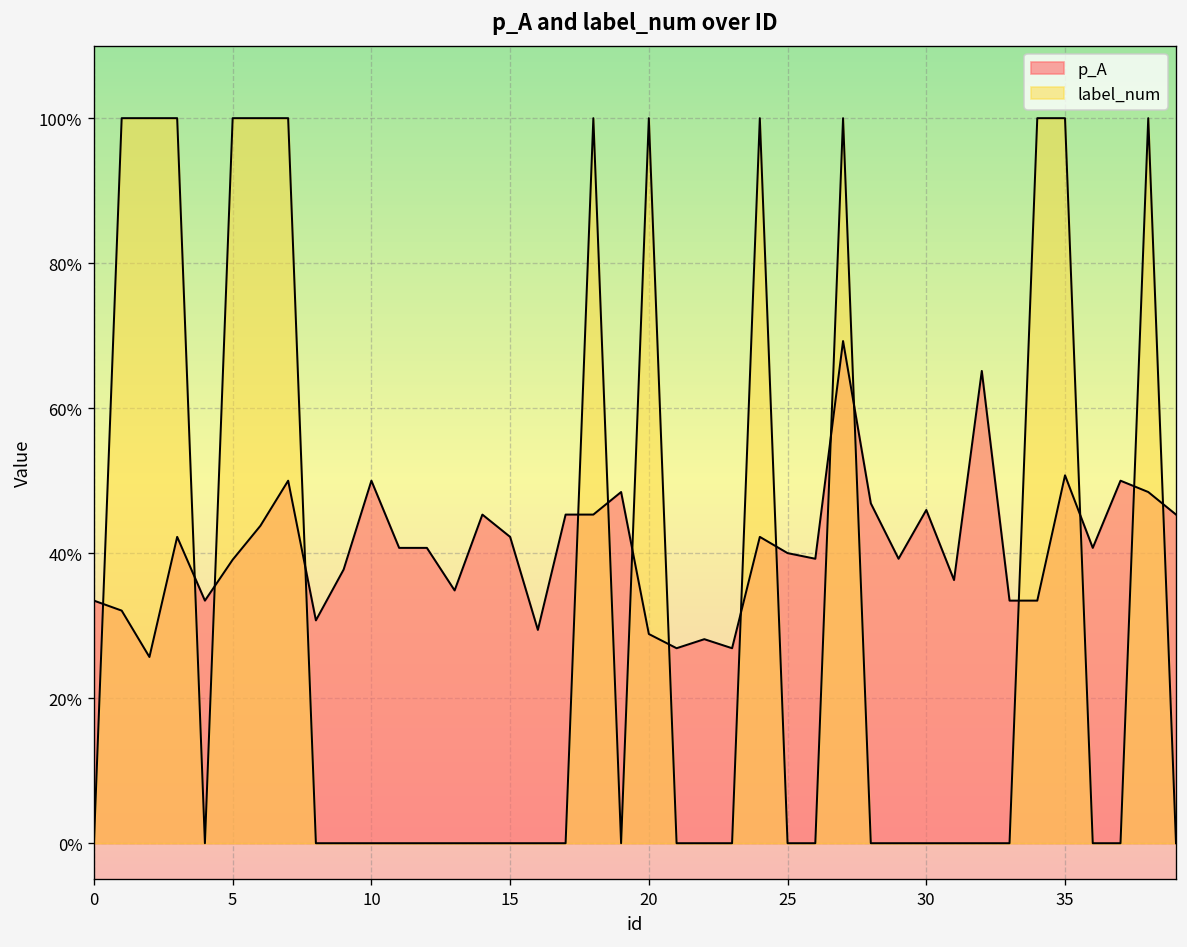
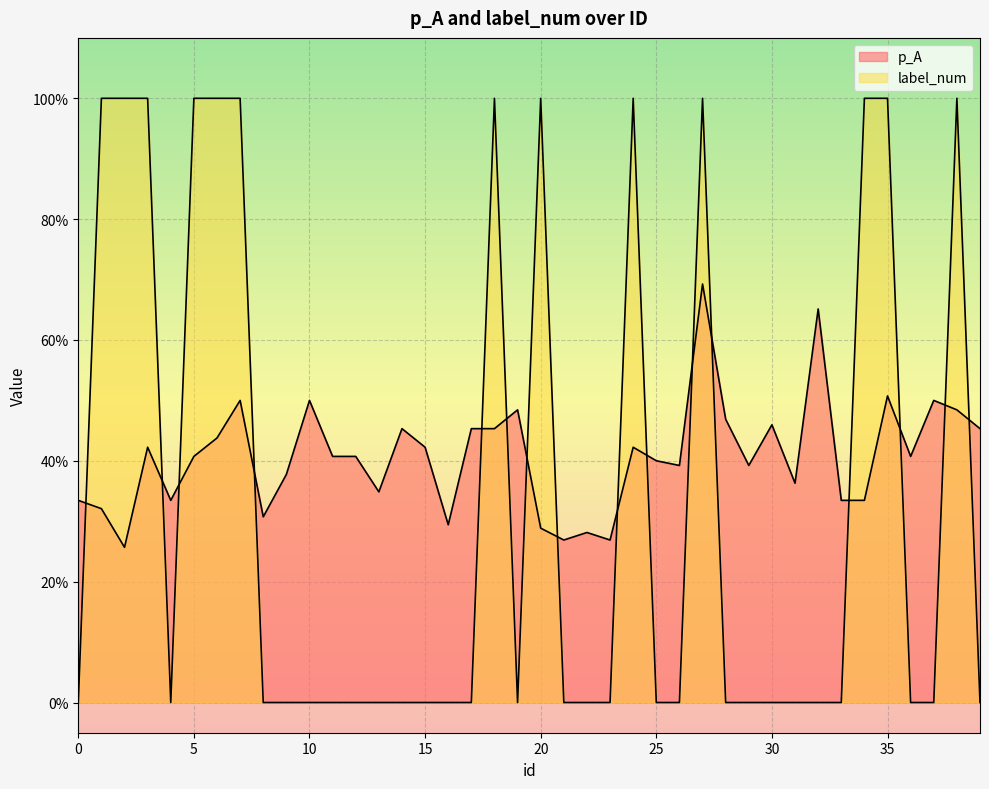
p_A, 5: 39% -> 41%
